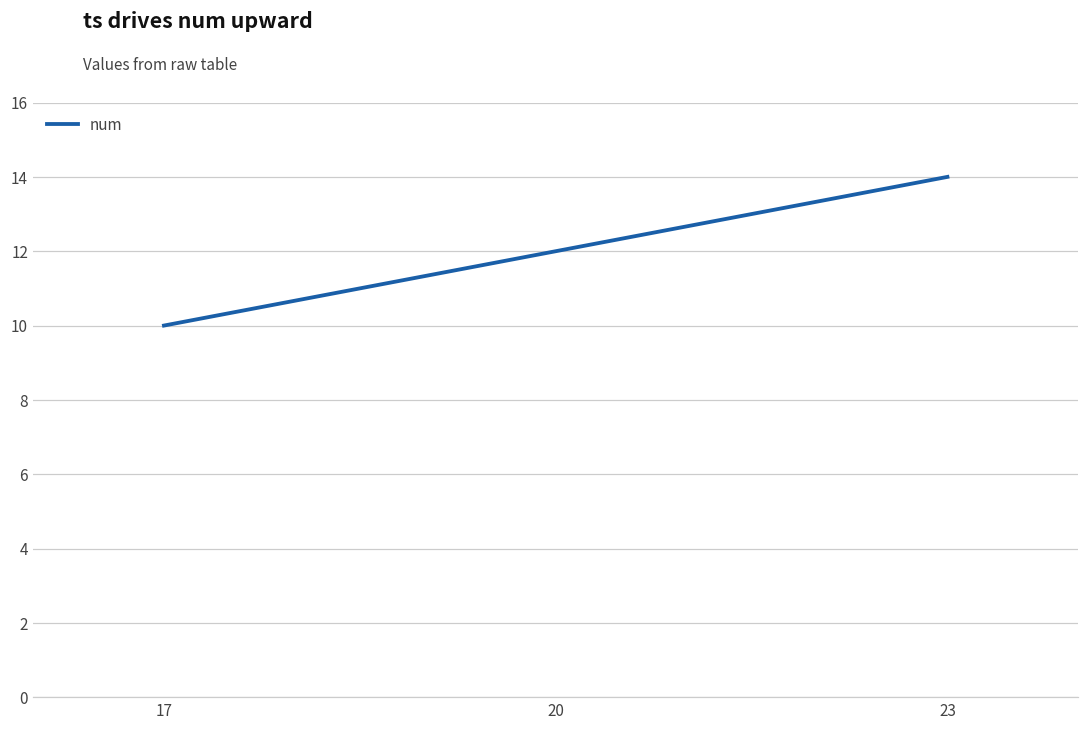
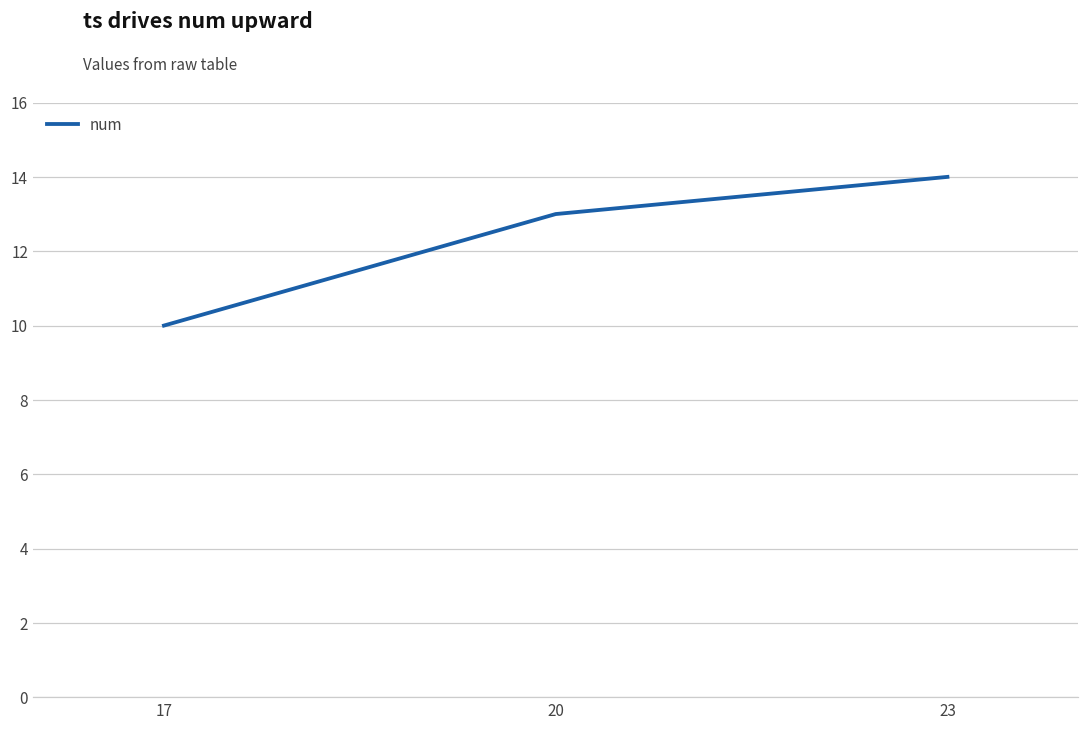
20: 12 -> 13
